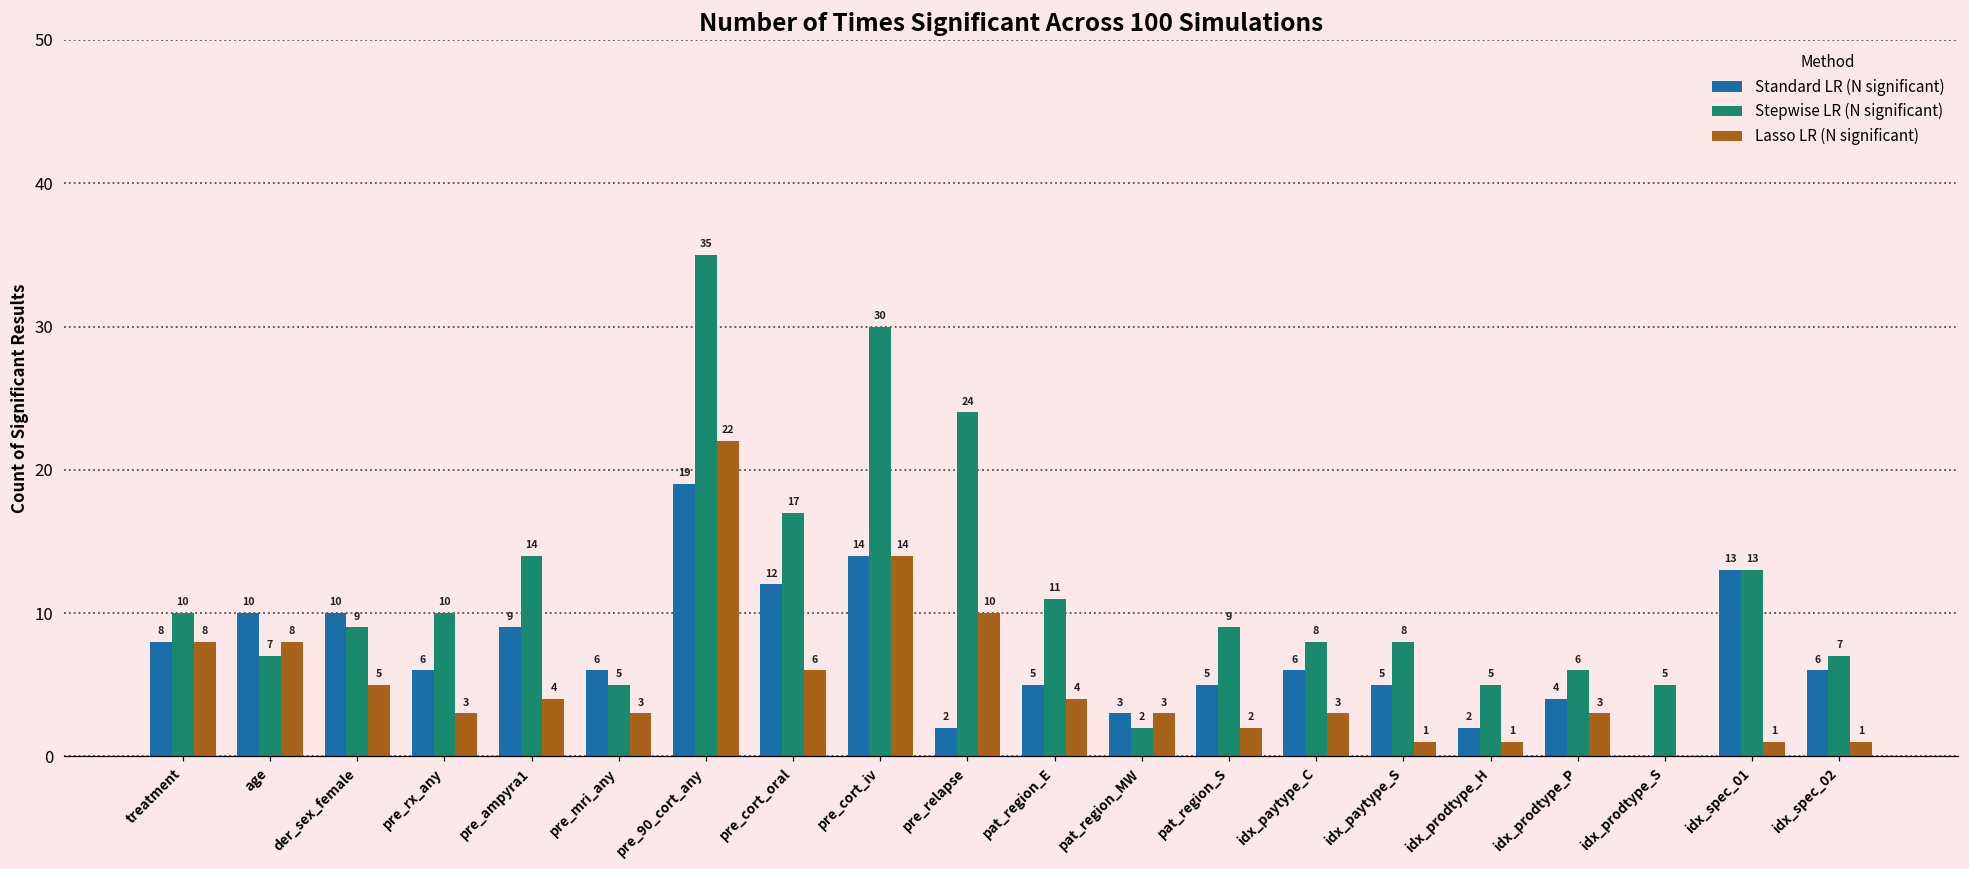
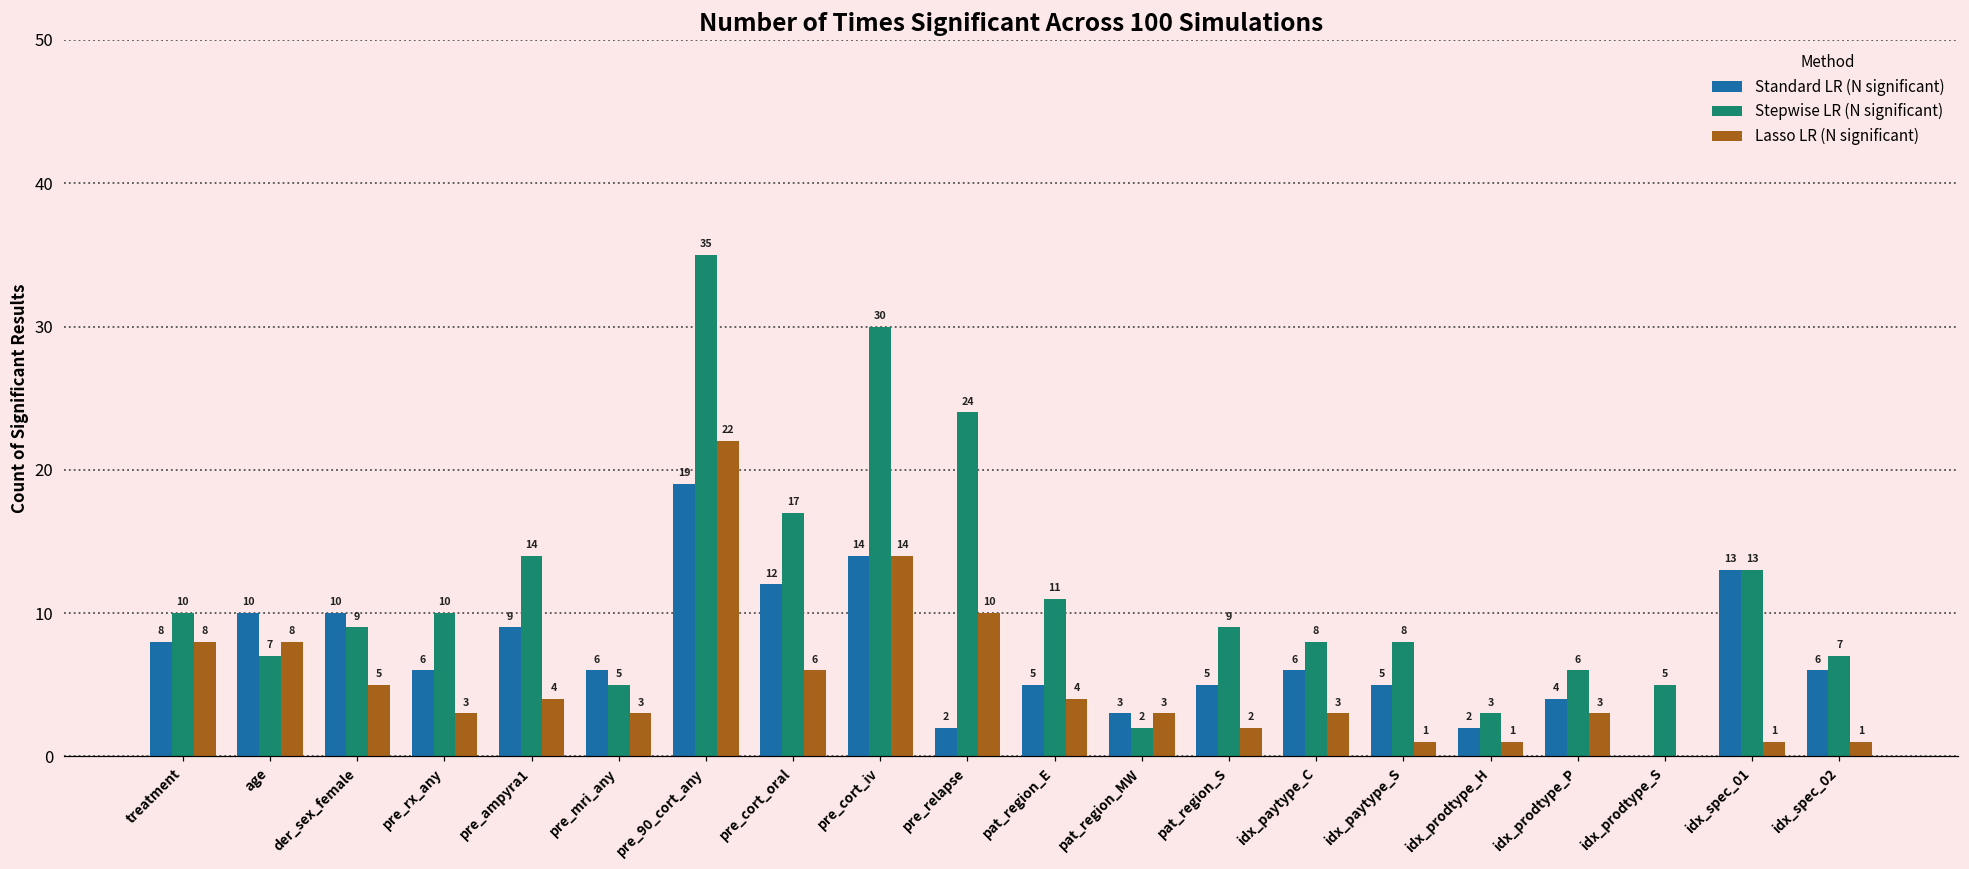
Stepwise LR (N significant), idx_prodtype_H: 5 -> 3
